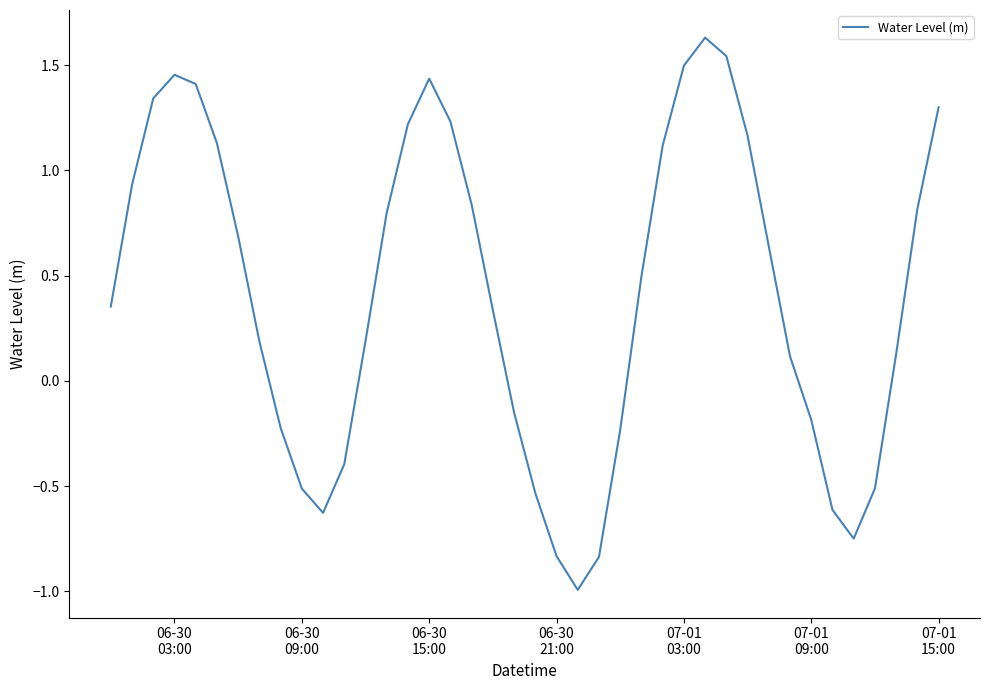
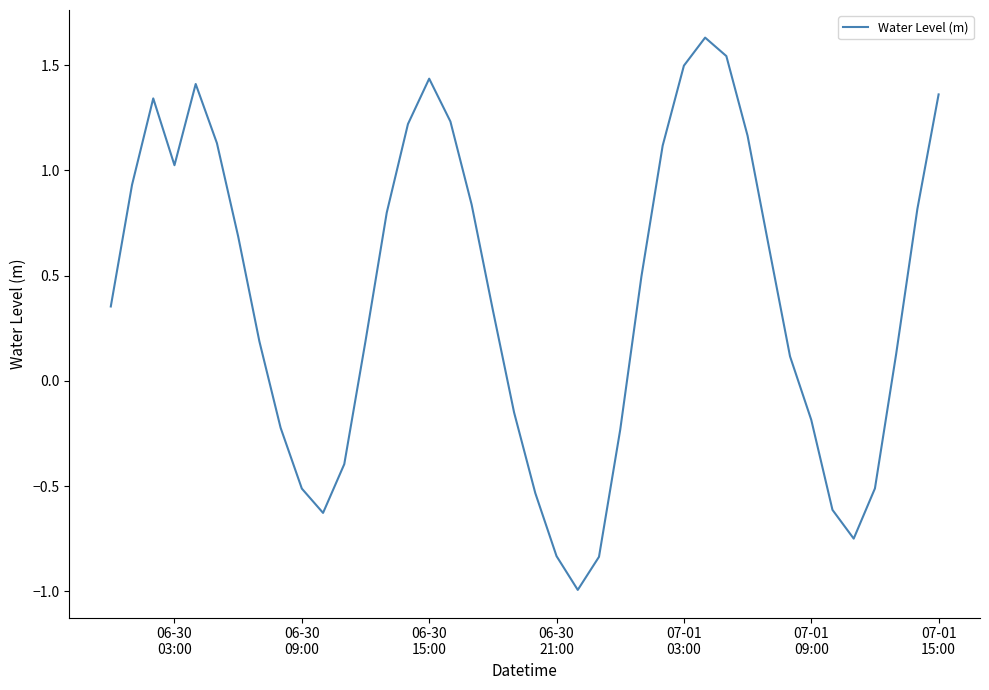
06-30 03:00: 1.45 -> 1.02
07-01 15:00: 1.30 -> 1.36
